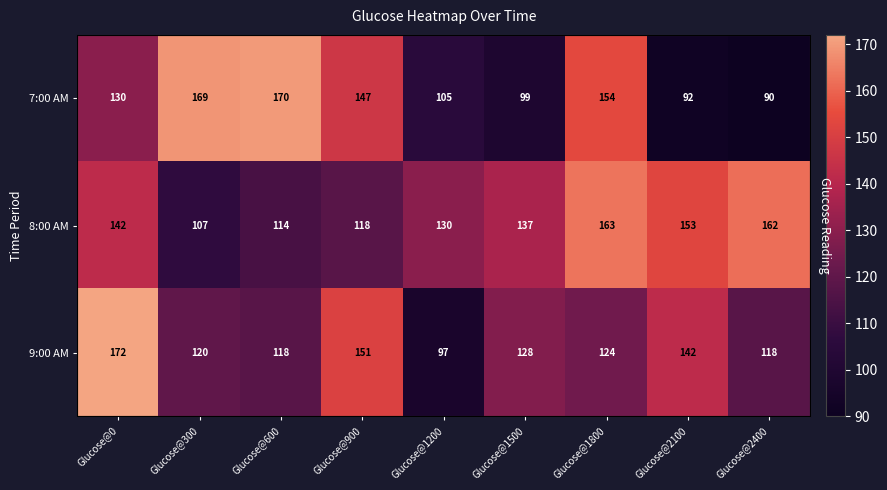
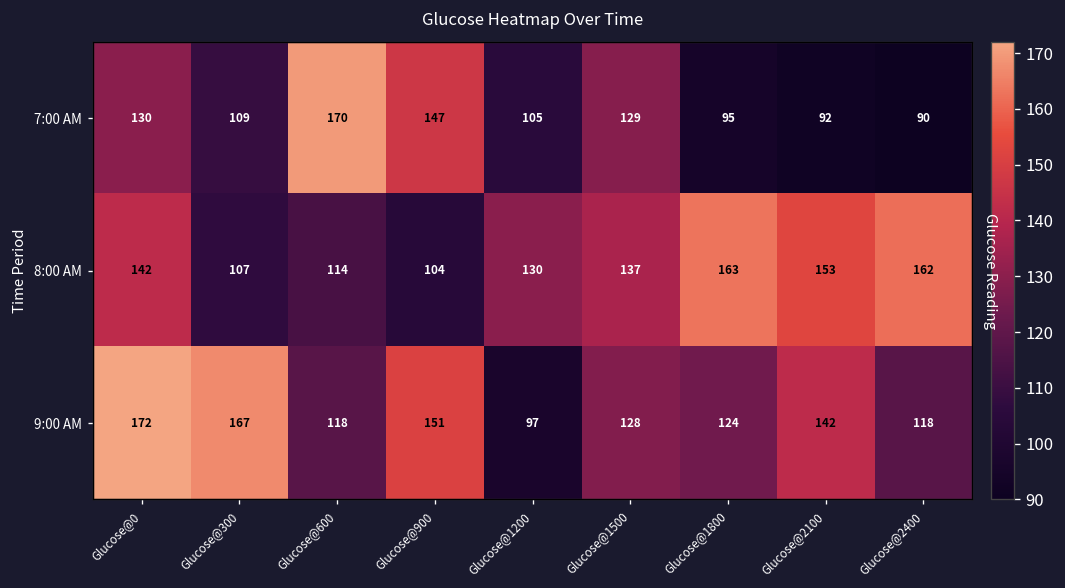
7:00 AM, Glucose@300: 169 -> 109
7:00 AM, Glucose@1500: 99 -> 129
7:00 AM, Glucose@1800: 154 -> 95
8:00 AM, Glucose@900: 118 -> 104
9:00 AM, Glucose@300: 120 -> 167
